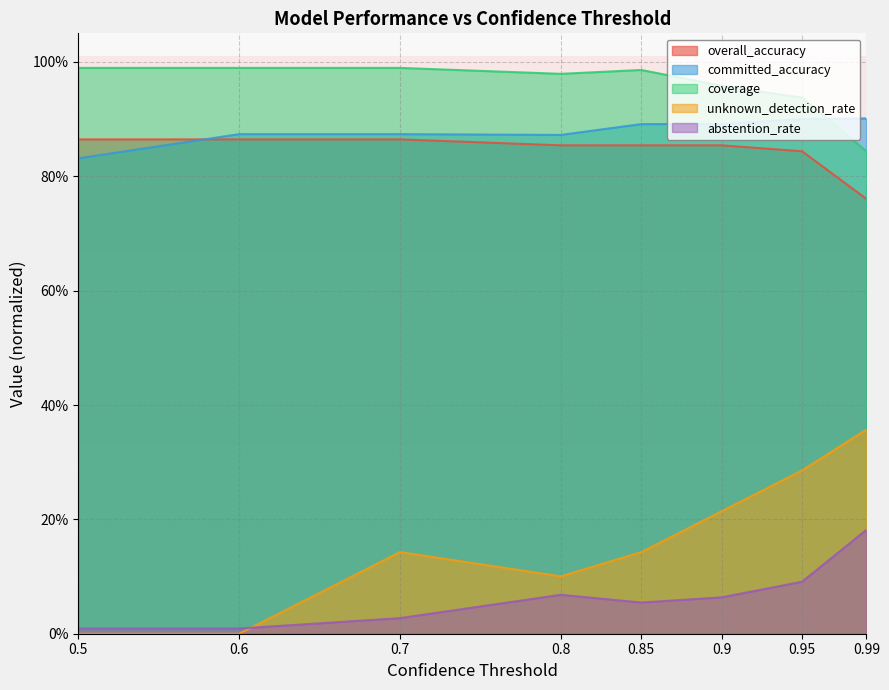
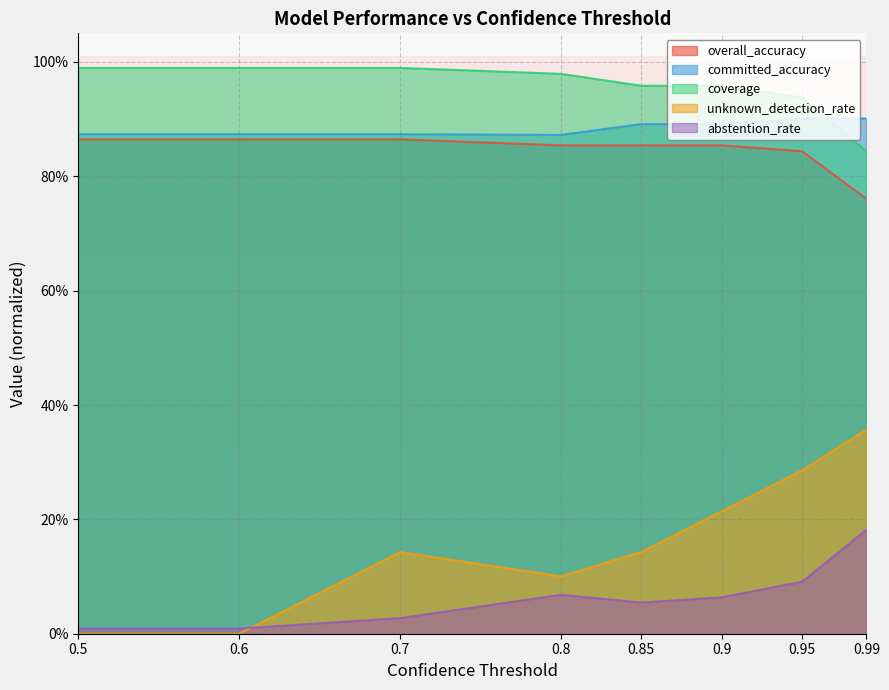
committed_accuracy, 0.5: 83% -> 87%
coverage, 0.85: 99% -> 96%
